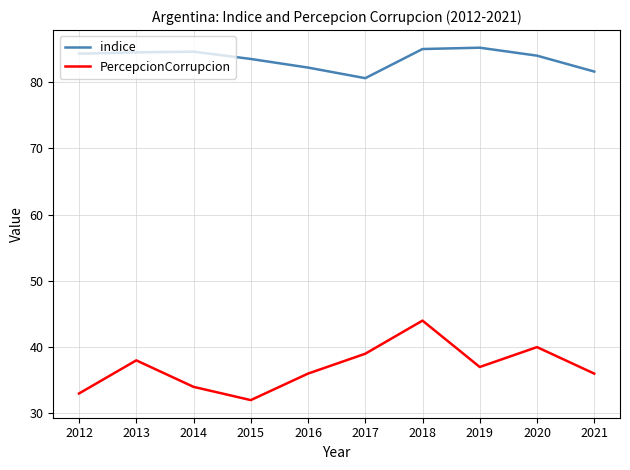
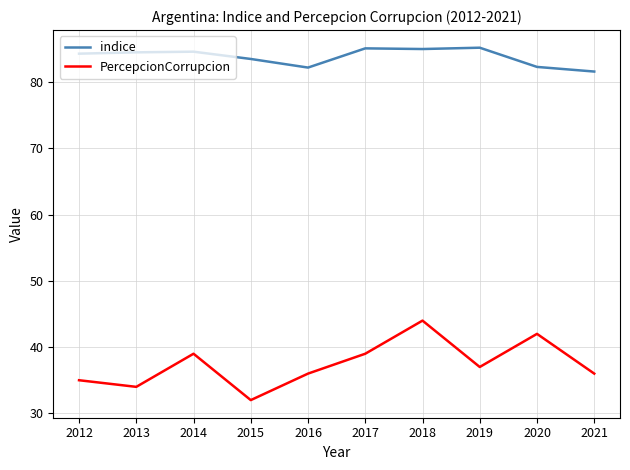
PercepcionCorrupcion, 2012: 33 -> 35
PercepcionCorrupcion, 2013: 38 -> 34
PercepcionCorrupcion, 2014: 34 -> 39
indice, 2017: 81 -> 85
indice, 2020: 84 -> 82
PercepcionCorrupcion, 2020: 40 -> 42
